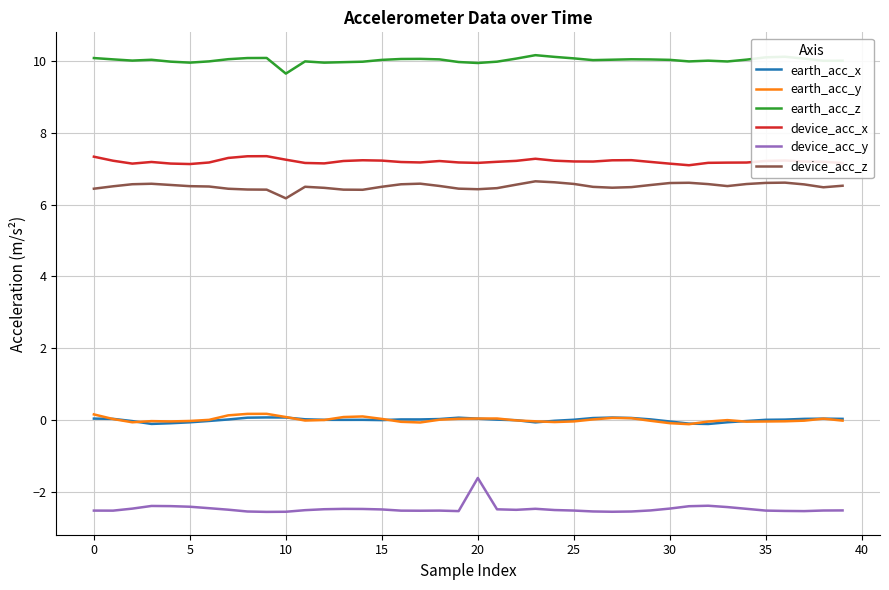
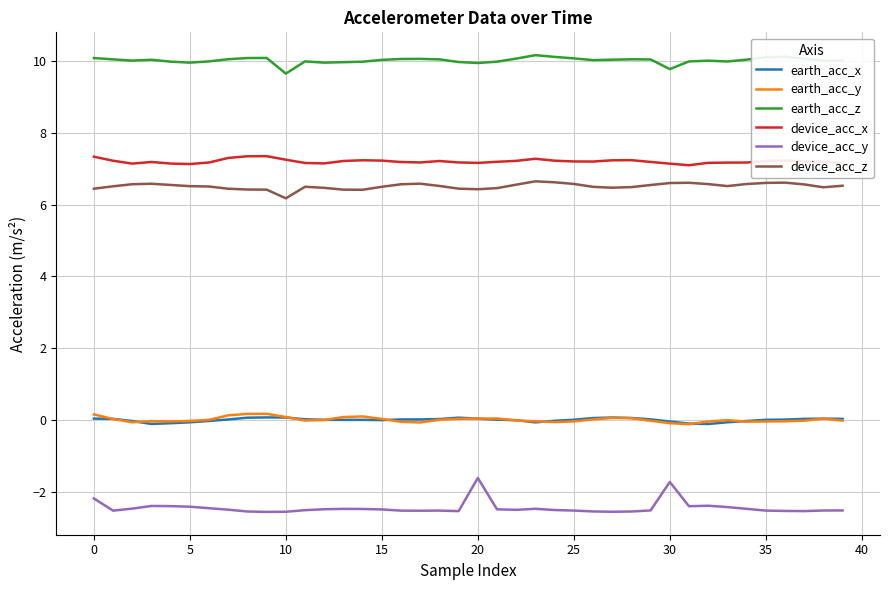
device_acc_y, 0: -2.5 -> -2.2
earth_acc_z, 30: 10.0 -> 9.8
device_acc_y, 30: -2.5 -> -1.7
